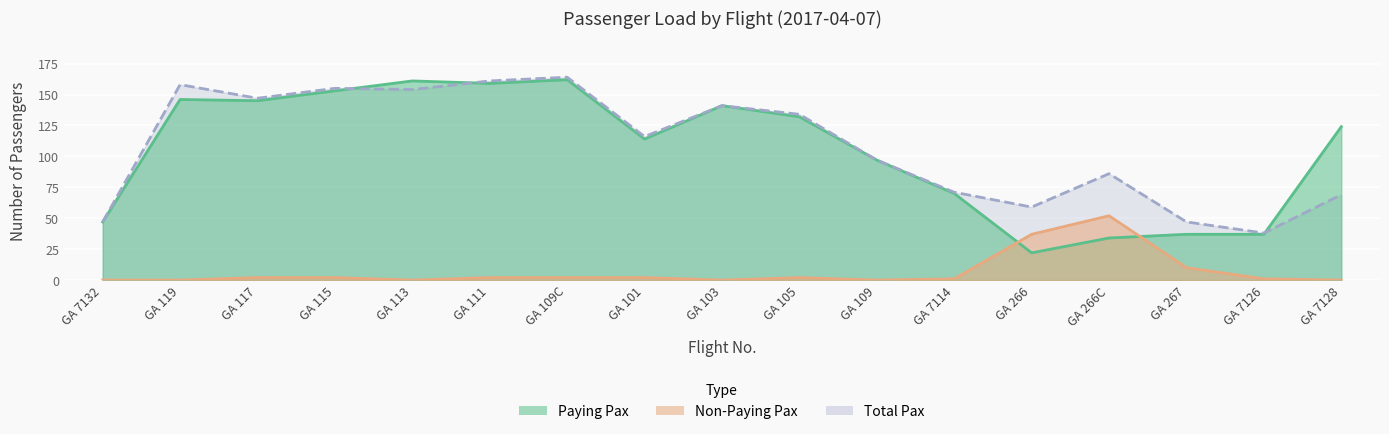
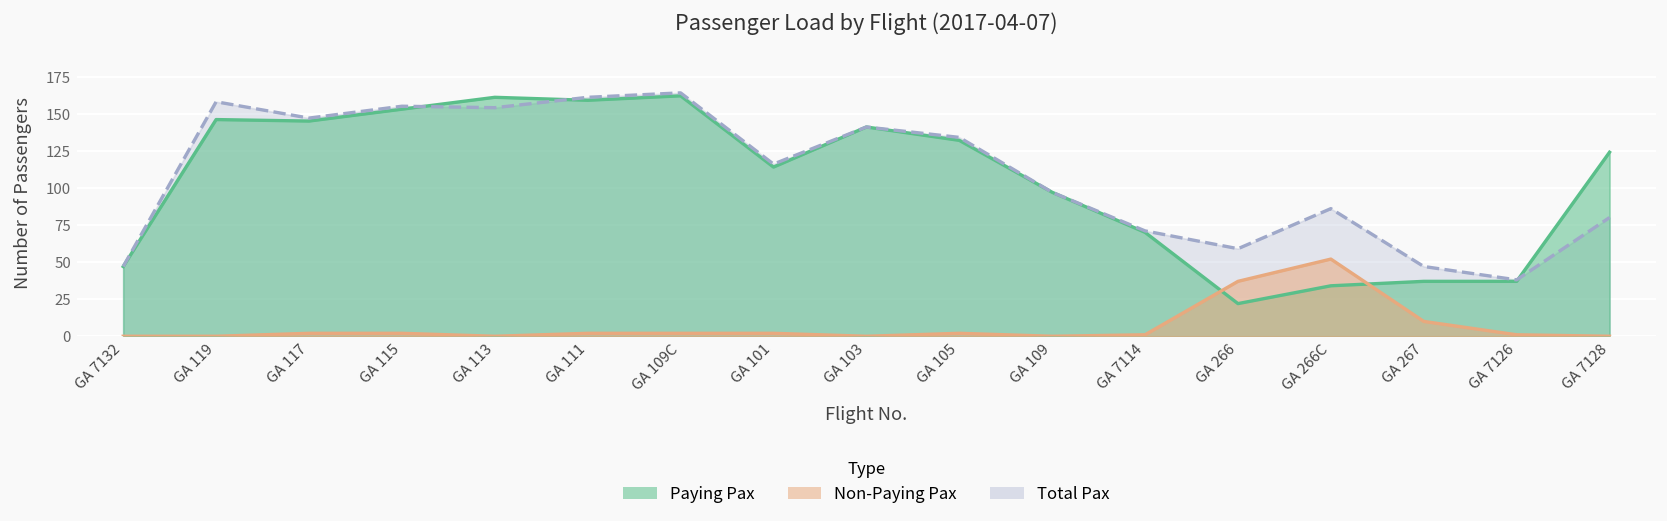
Total Pax, GA 7128: 69 -> 80
